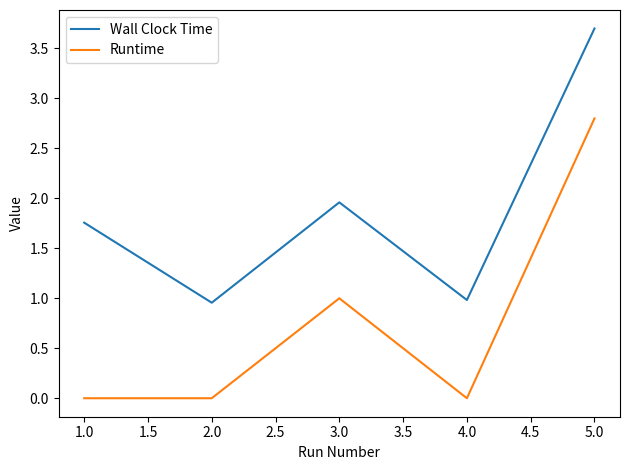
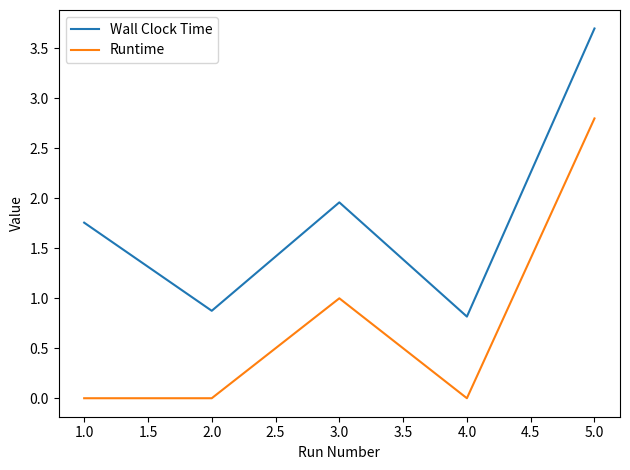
Wall Clock Time, 2.0: 1.0 -> 0.9
Wall Clock Time, 4.0: 1.0 -> 0.8
